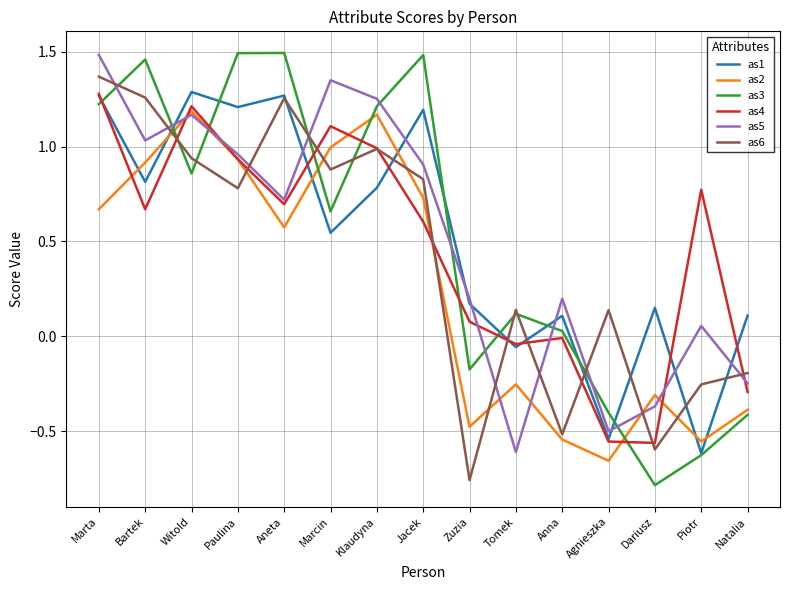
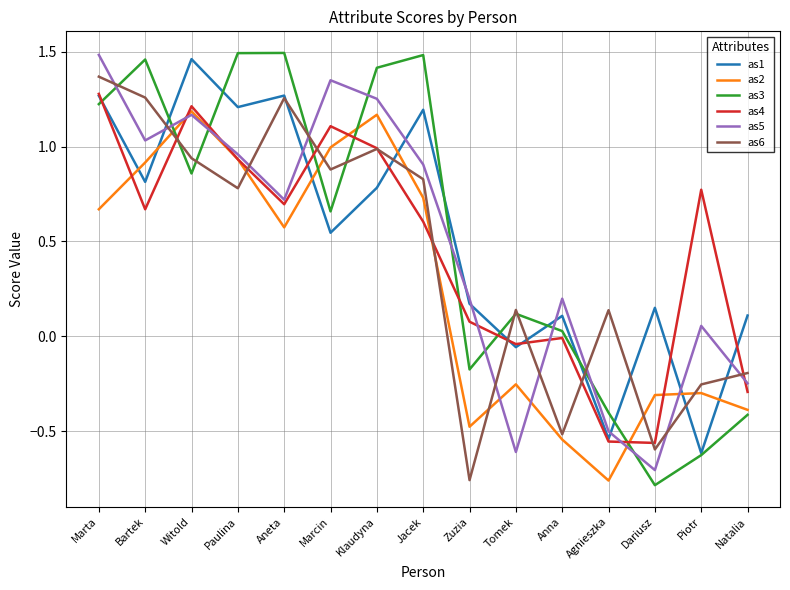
as1, Witold: 1.29 -> 1.46
as3, Klaudyna: 1.21 -> 1.42
as2, Agnieszka: -0.66 -> -0.76
as5, Dariusz: -0.37 -> -0.71
as2, Piotr: -0.55 -> -0.30
